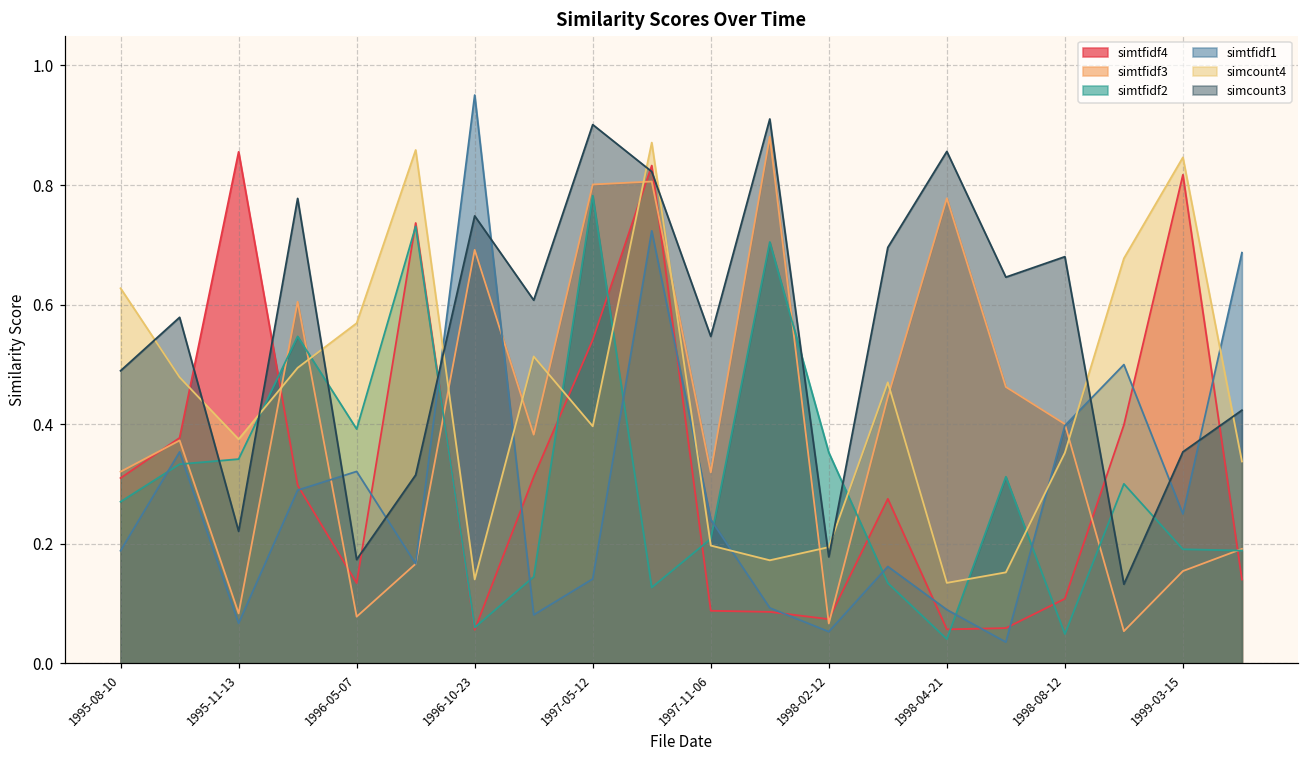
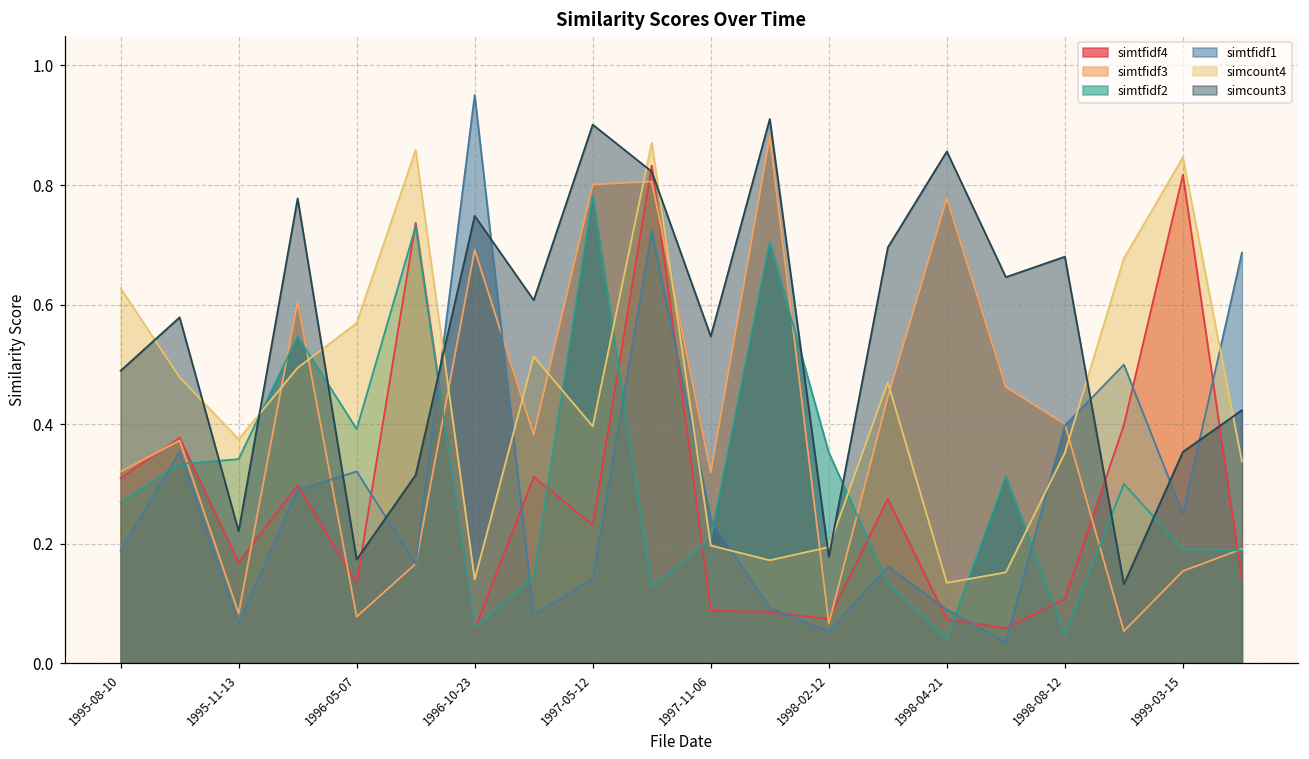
simtfidf4, 1995-11-13: 0.86 -> 0.17
simtfidf4, 1997-05-12: 0.54 -> 0.23
simtfidf4, 1998-04-21: 0.06 -> 0.07
